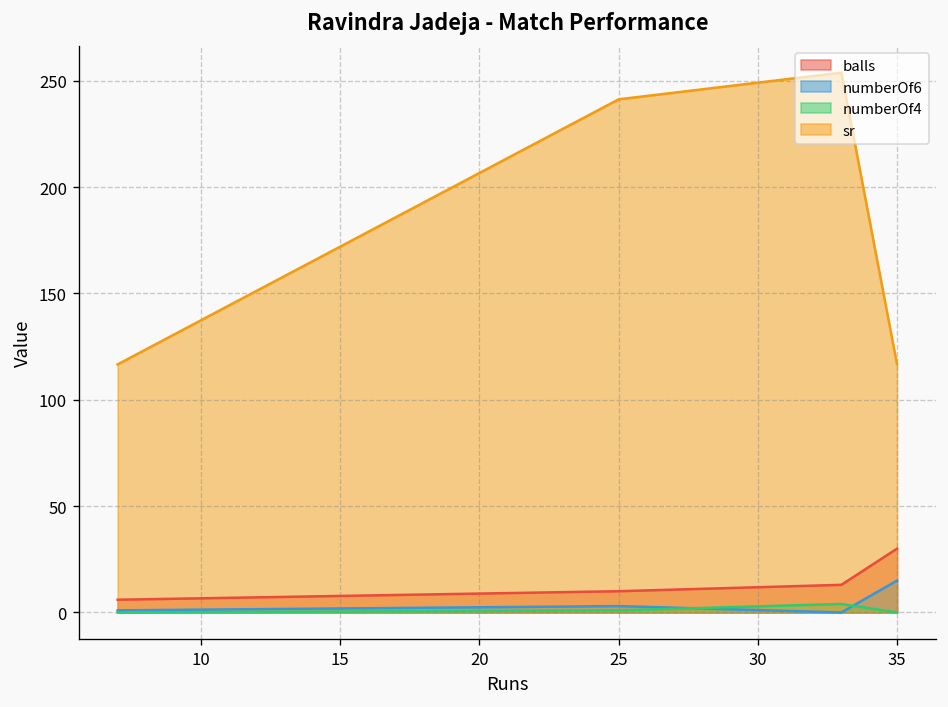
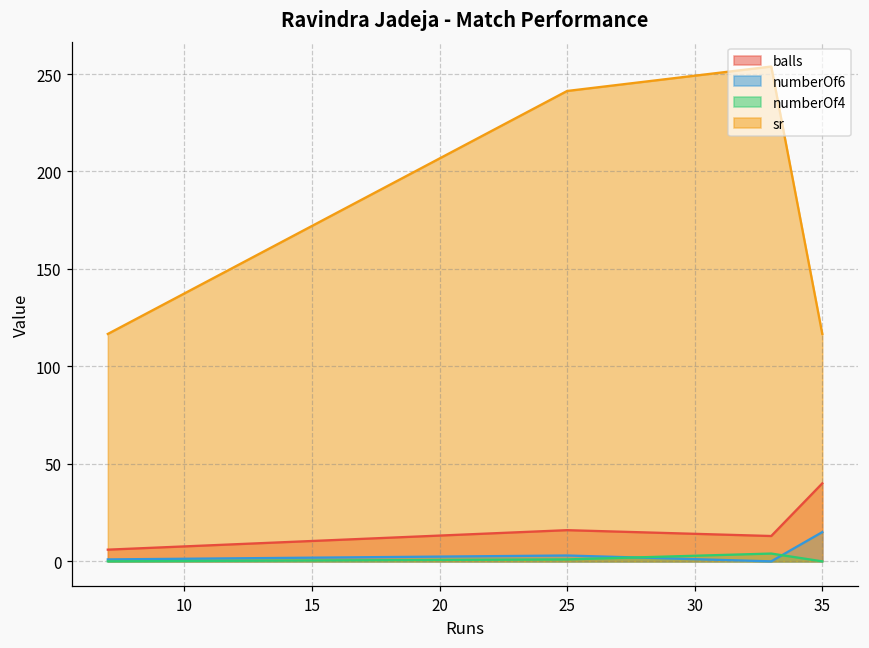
balls, 25: 10 -> 16
balls, 35: 30 -> 40
